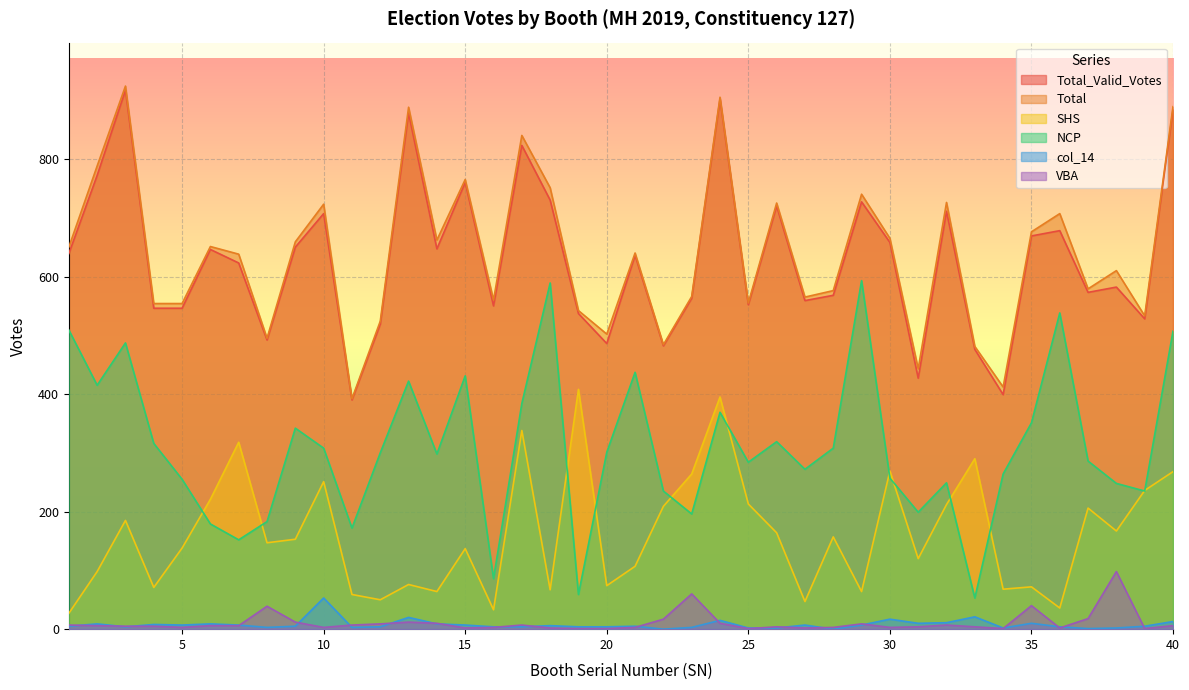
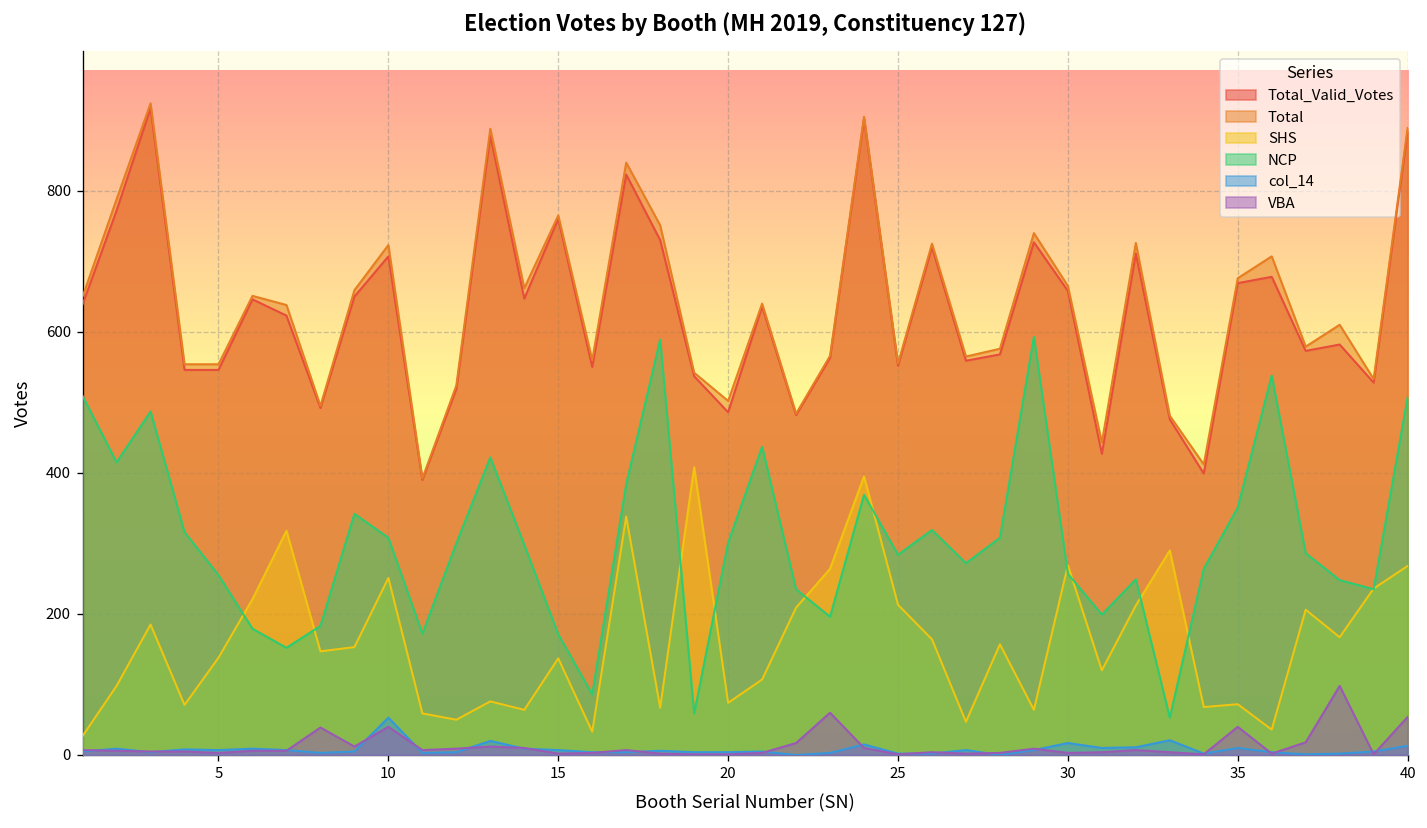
VBA, 10: 0 -> 40
NCP, 15: 430 -> 170
VBA, 40: 10 -> 50
